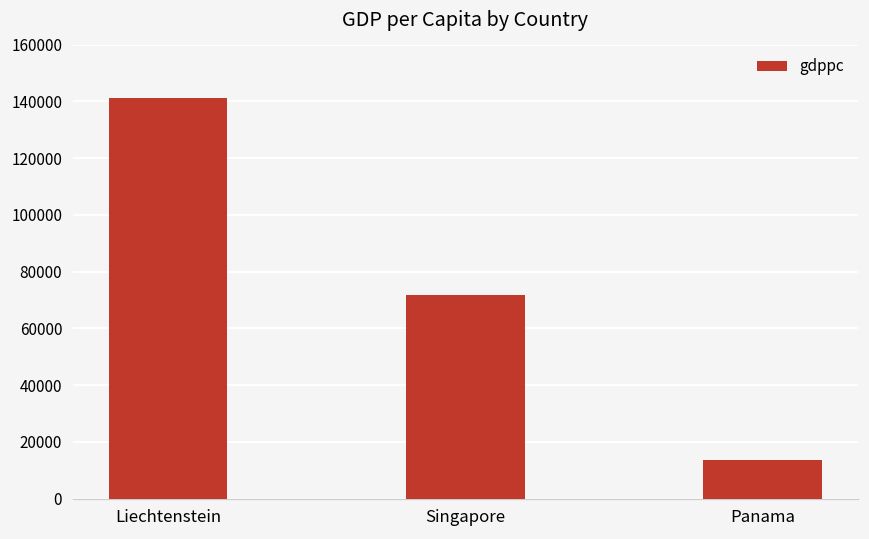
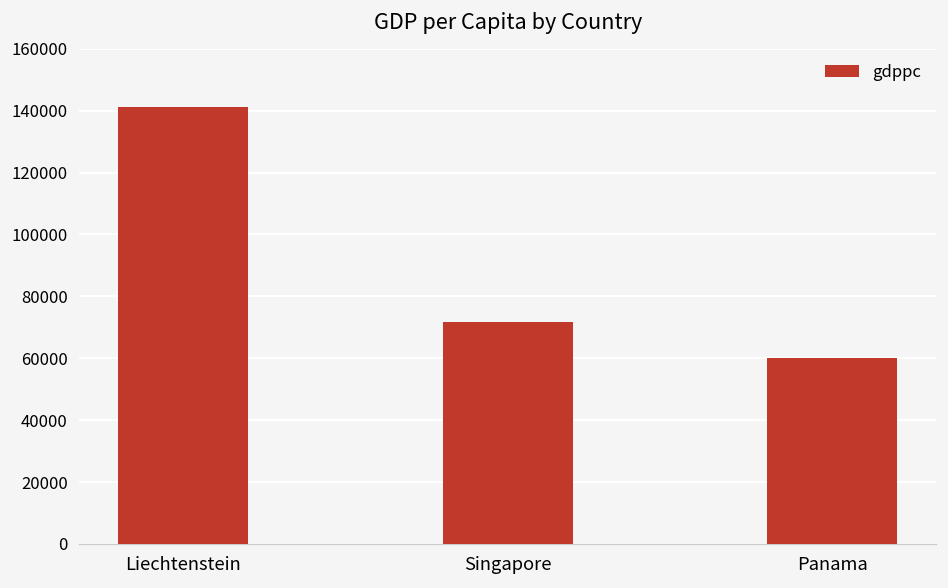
Panama: 14000 -> 60000
